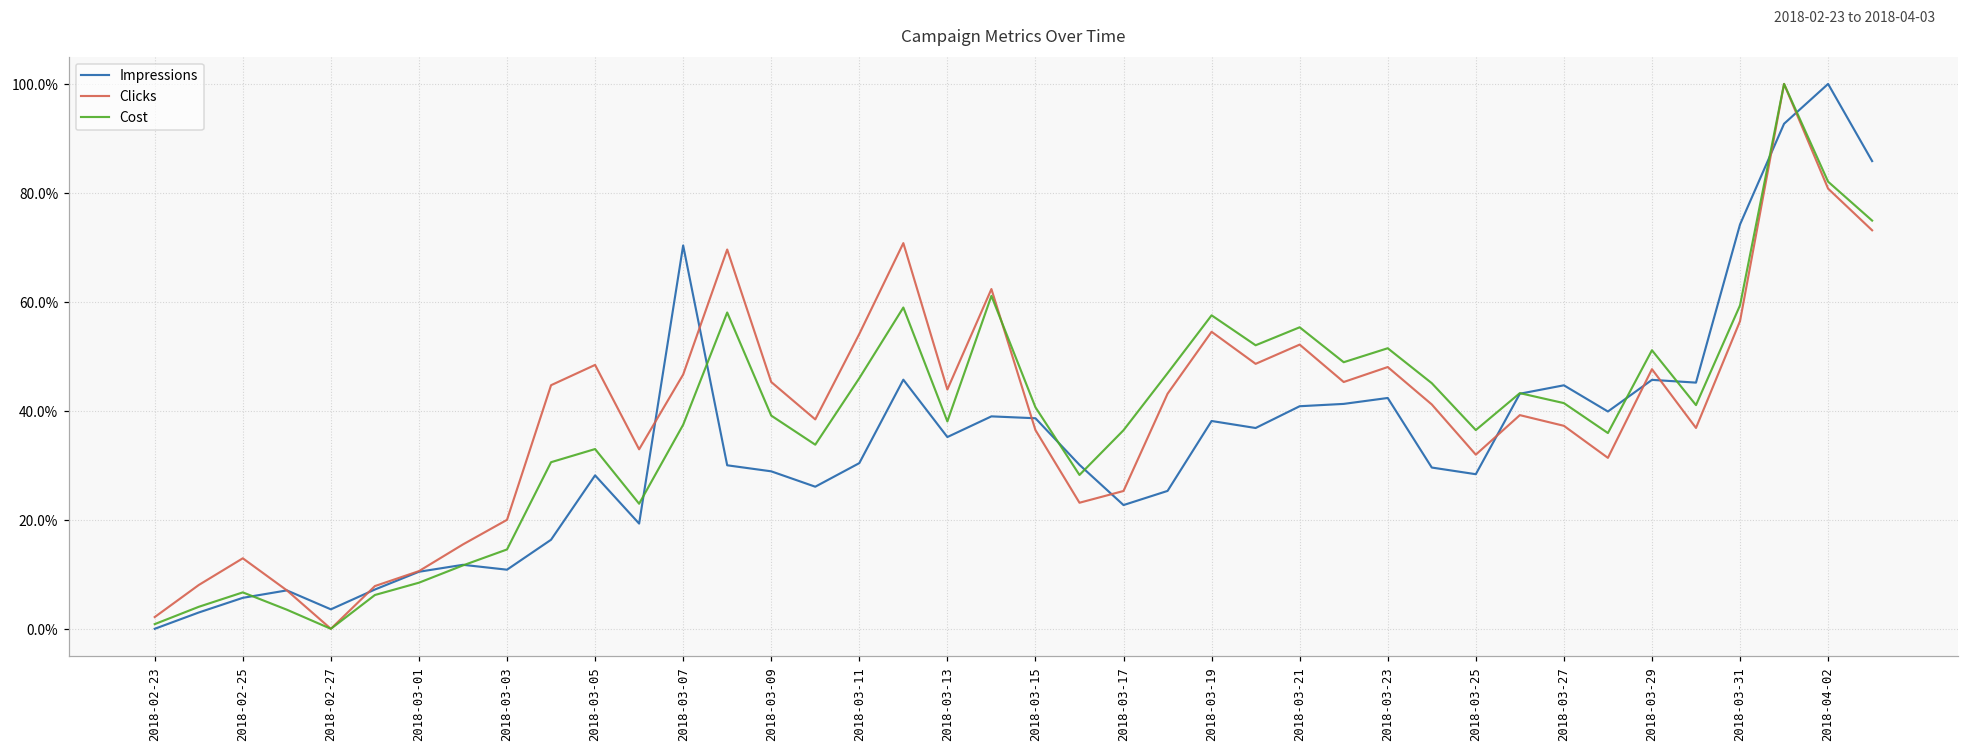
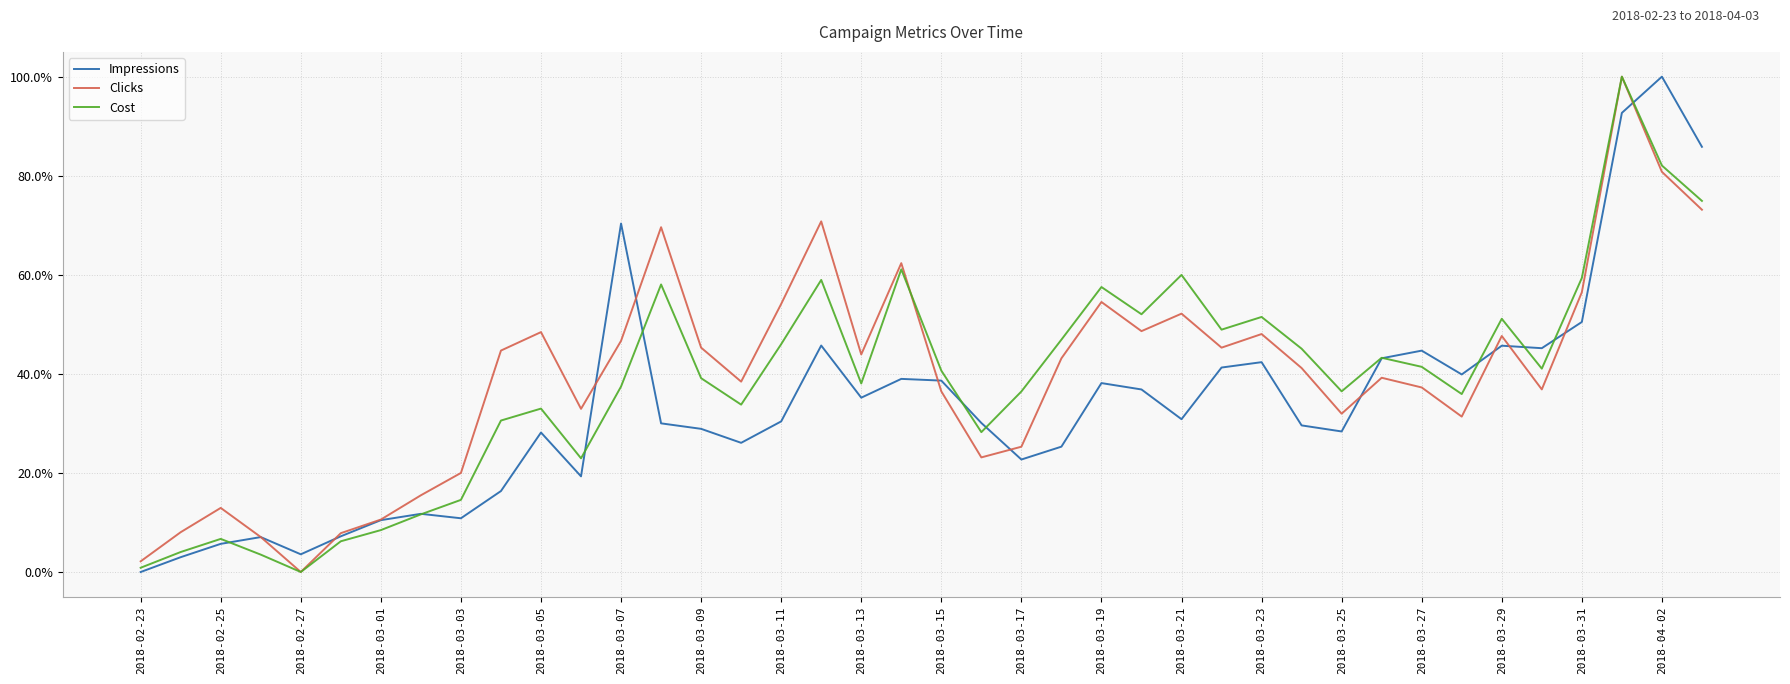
Impressions, 2018-03-21: 41% -> 31%
Cost, 2018-03-21: 55% -> 60%
Impressions, 2018-03-31: 74% -> 50%
